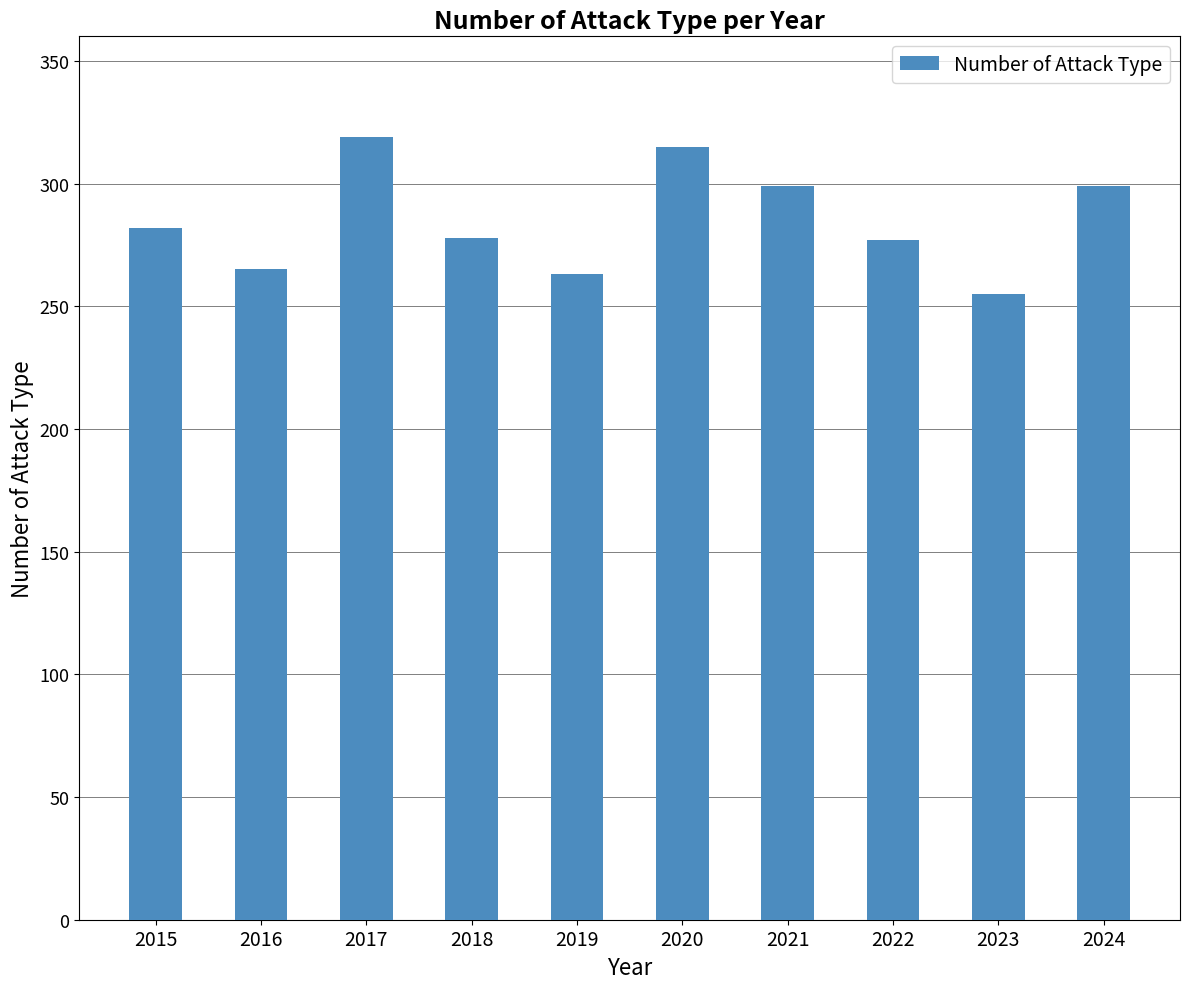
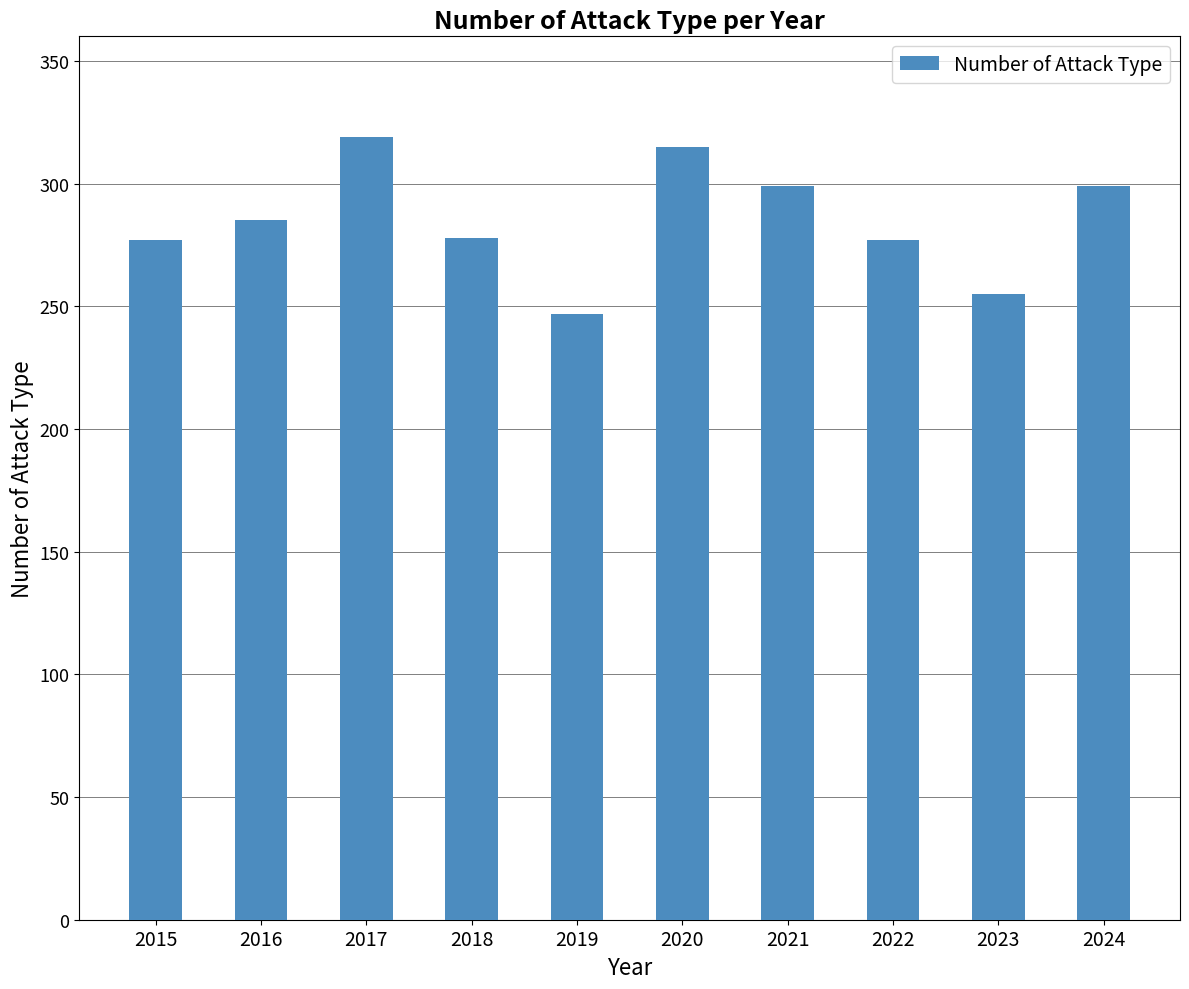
2015: 282 -> 277
2016: 265 -> 285
2019: 263 -> 247
